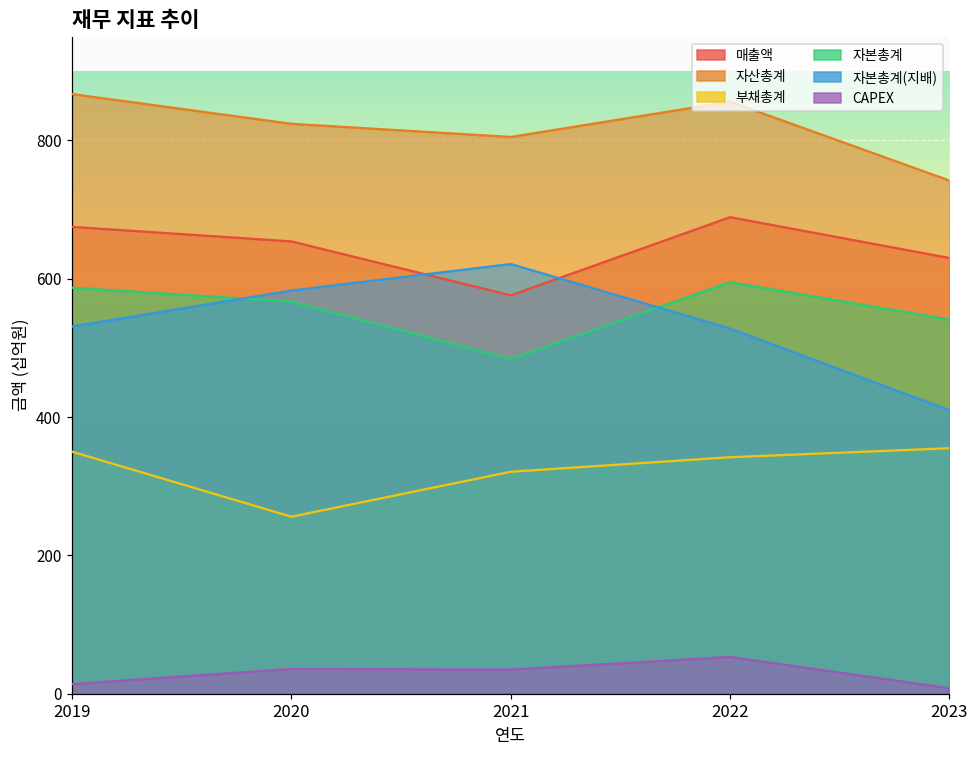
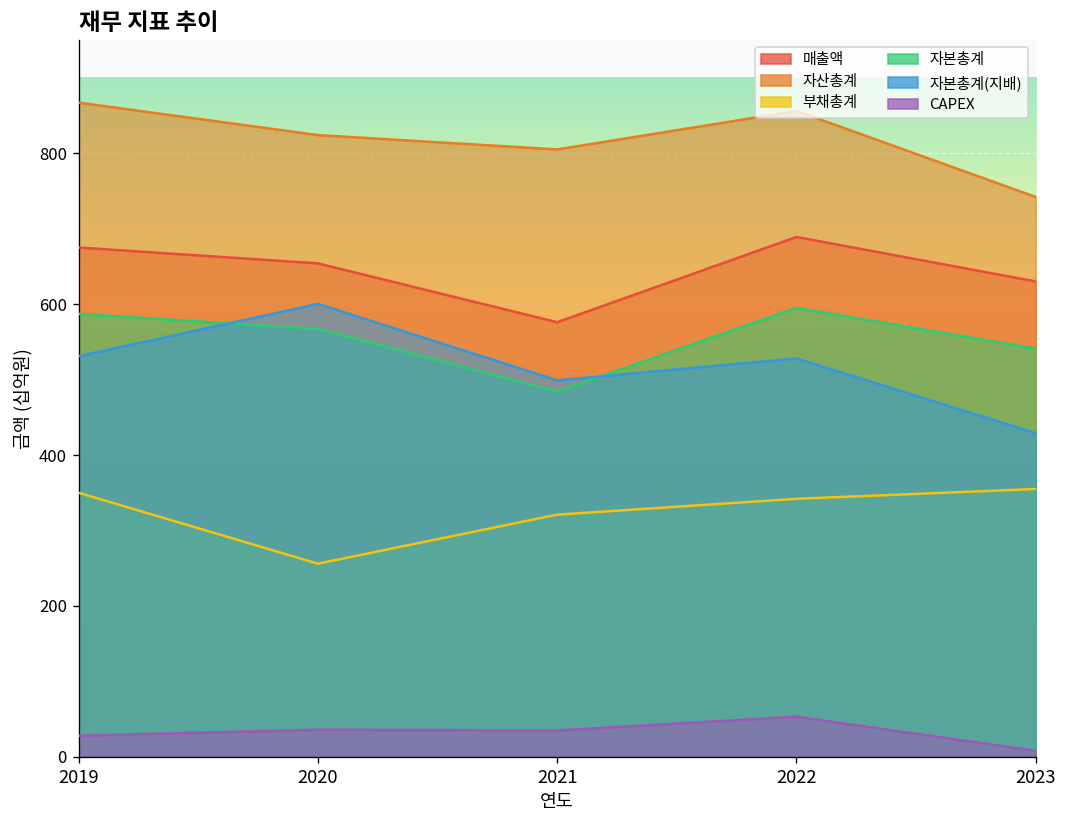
CAPEX, 2019: 10 -> 30
자본총계(지배), 2020: 580 -> 600
자본총계(지배), 2021: 620 -> 500
자본총계(지배), 2023: 410 -> 430
